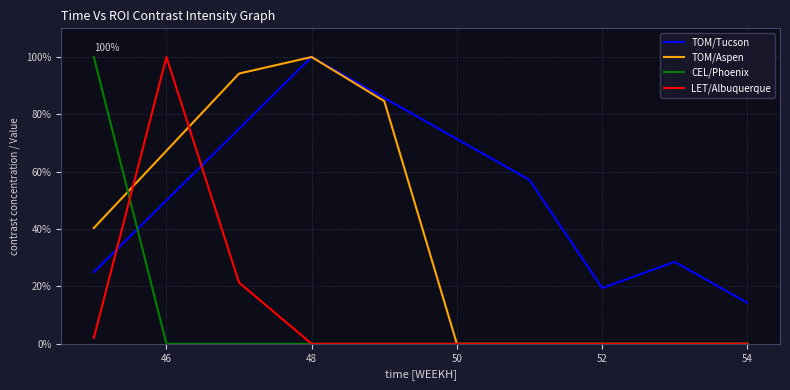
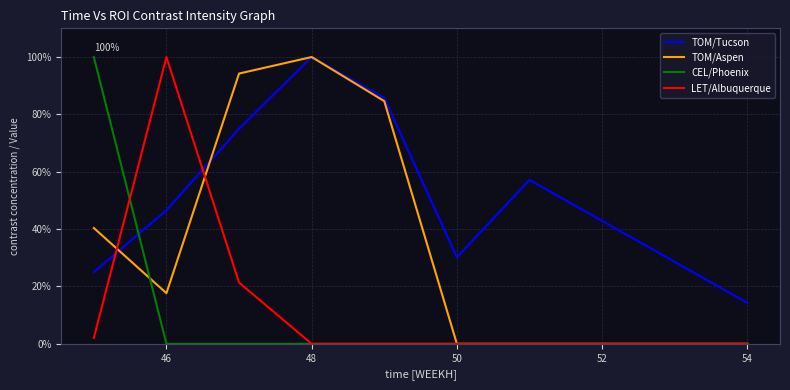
TOM/Tucson, 46: 50% -> 47%
TOM/Aspen, 46: 67% -> 18%
TOM/Tucson, 50: 71% -> 30%
TOM/Tucson, 52: 19% -> 43%
